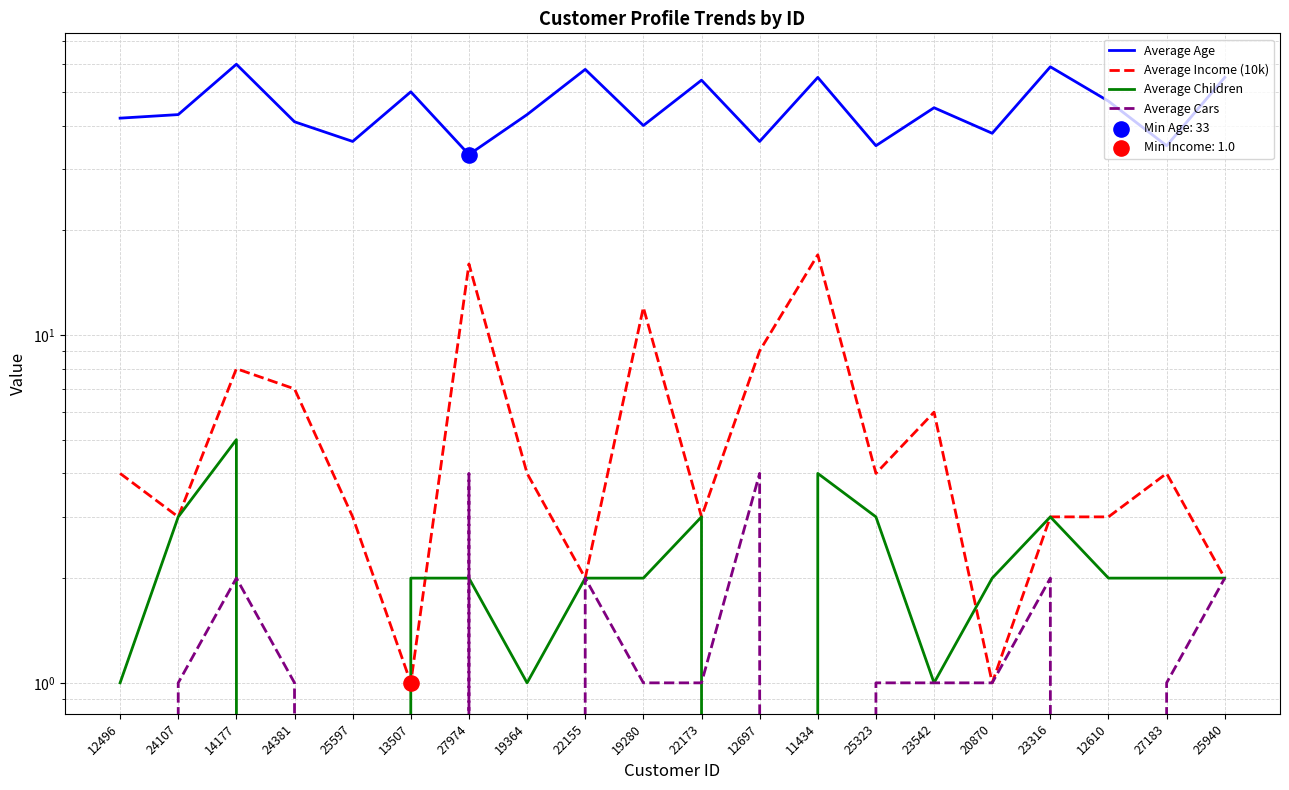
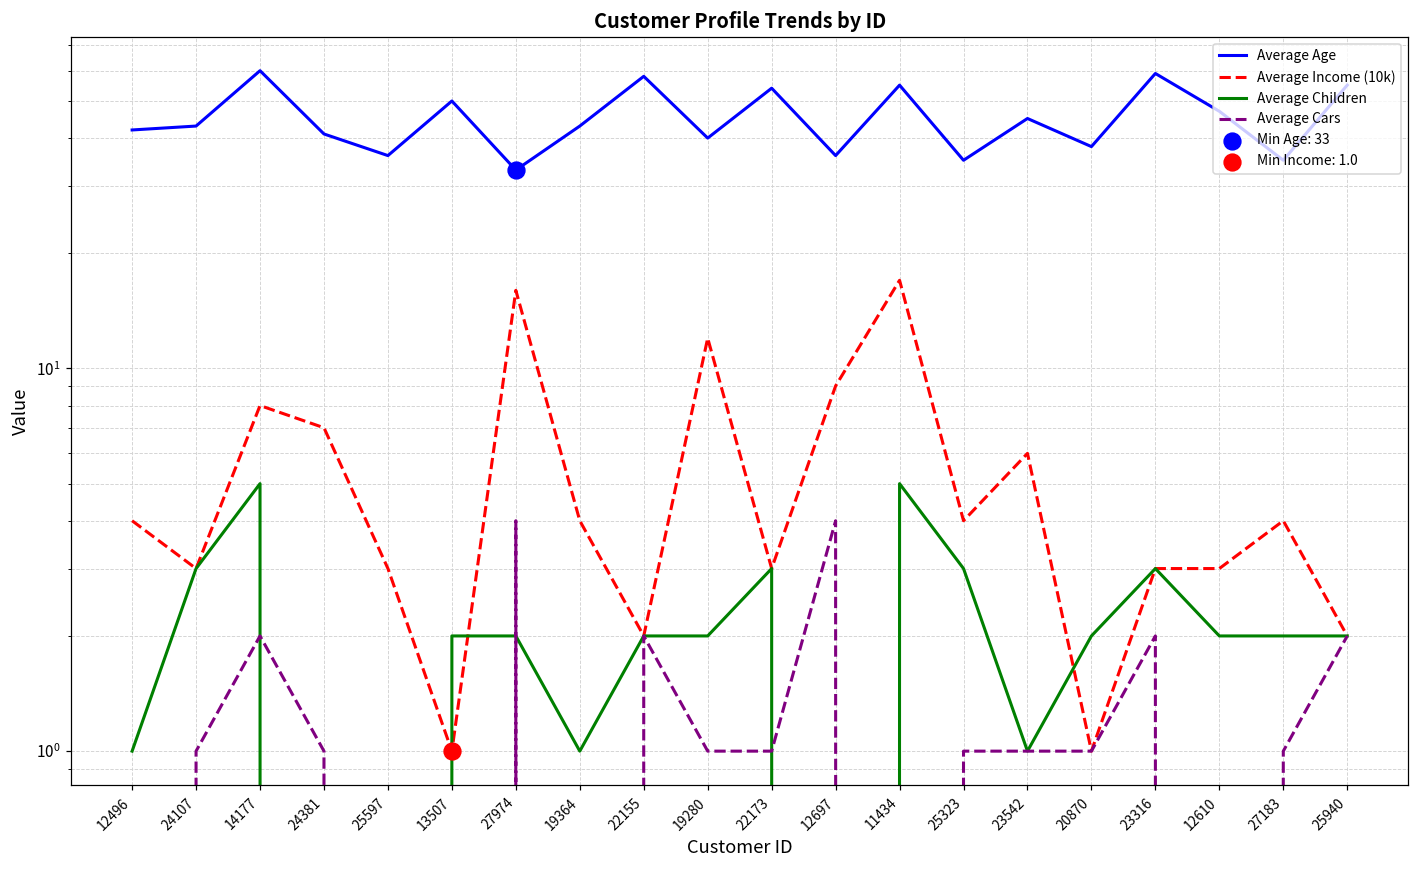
Average Children, 11434: 4 -> 5
